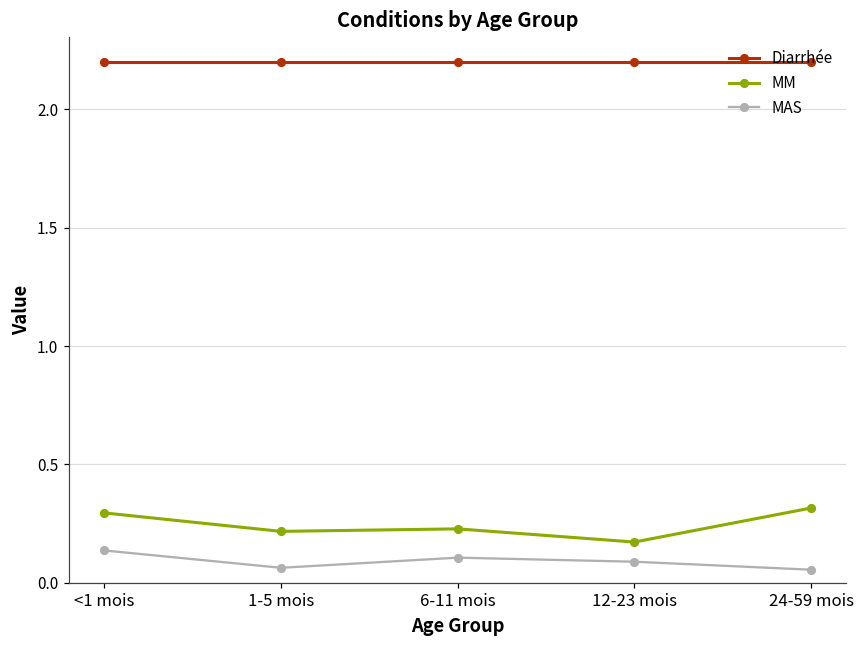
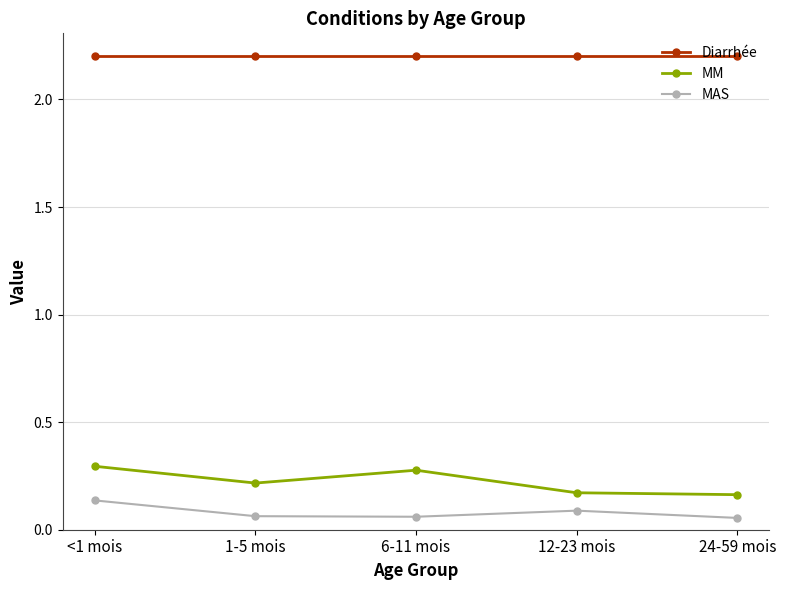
MM, 6-11 mois: 0.23 -> 0.28
MAS, 6-11 mois: 0.11 -> 0.06
MM, 24-59 mois: 0.32 -> 0.16
